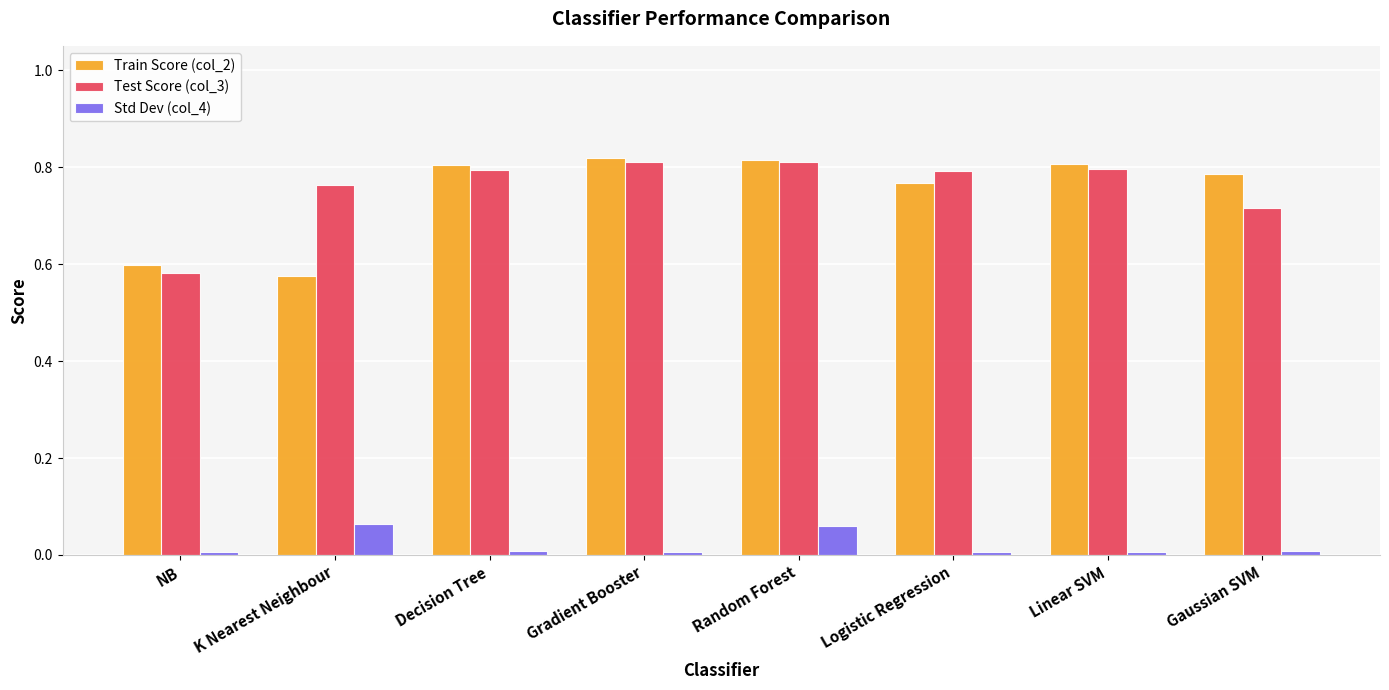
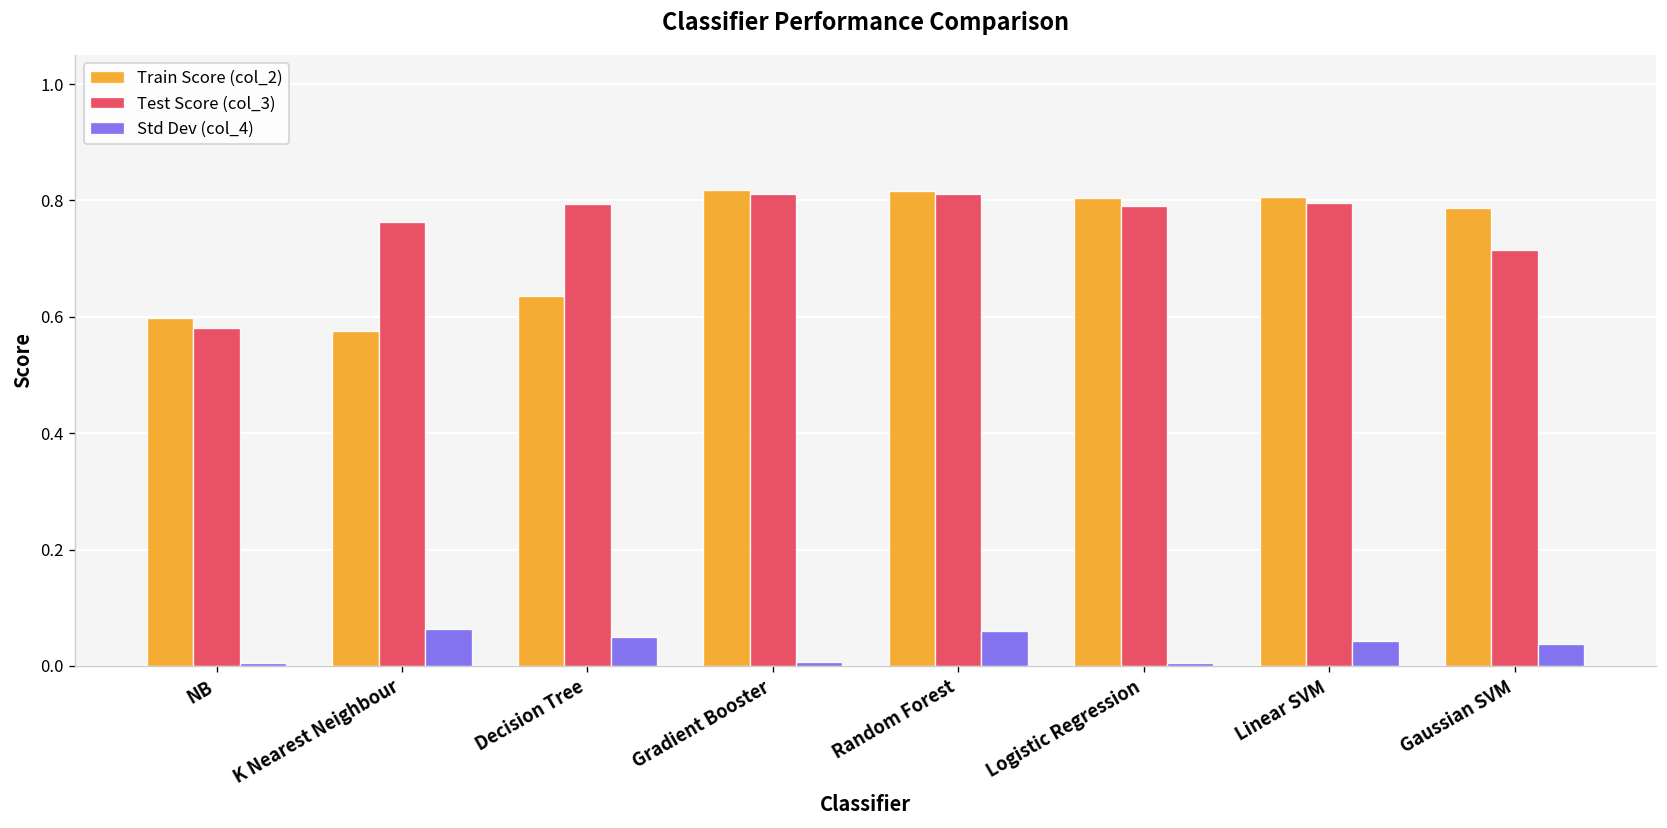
Train Score (col_2), Decision Tree: 0.80 -> 0.64
Std Dev (col_4), Decision Tree: 0.01 -> 0.05
Train Score (col_2), Logistic Regression: 0.77 -> 0.80
Std Dev (col_4), Linear SVM: 0.01 -> 0.04
Std Dev (col_4), Gaussian SVM: 0.01 -> 0.04
